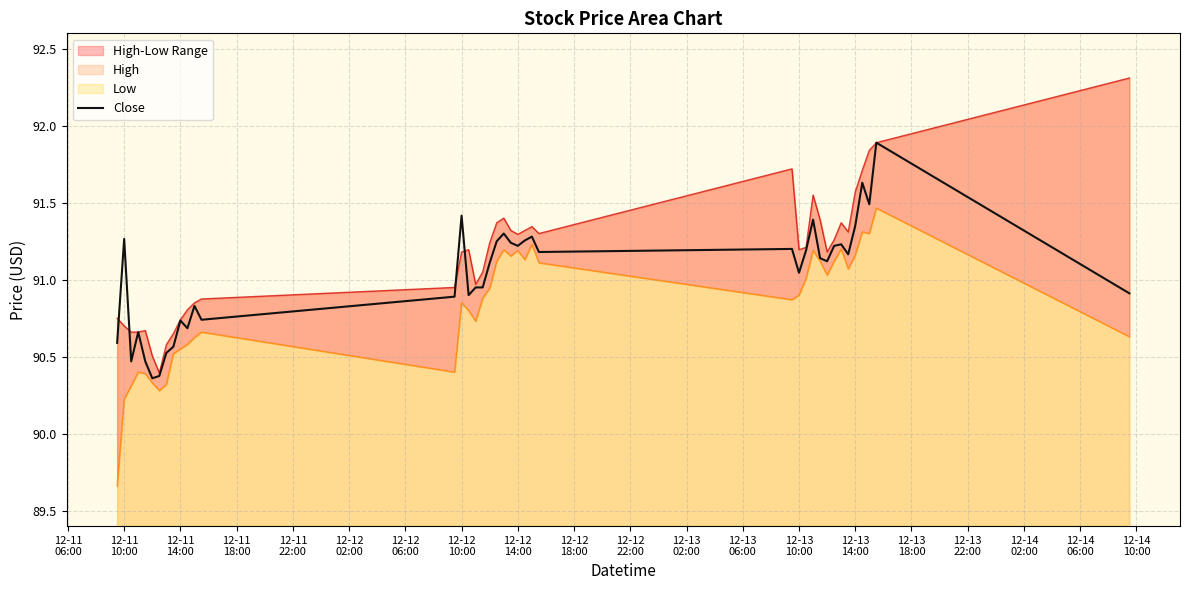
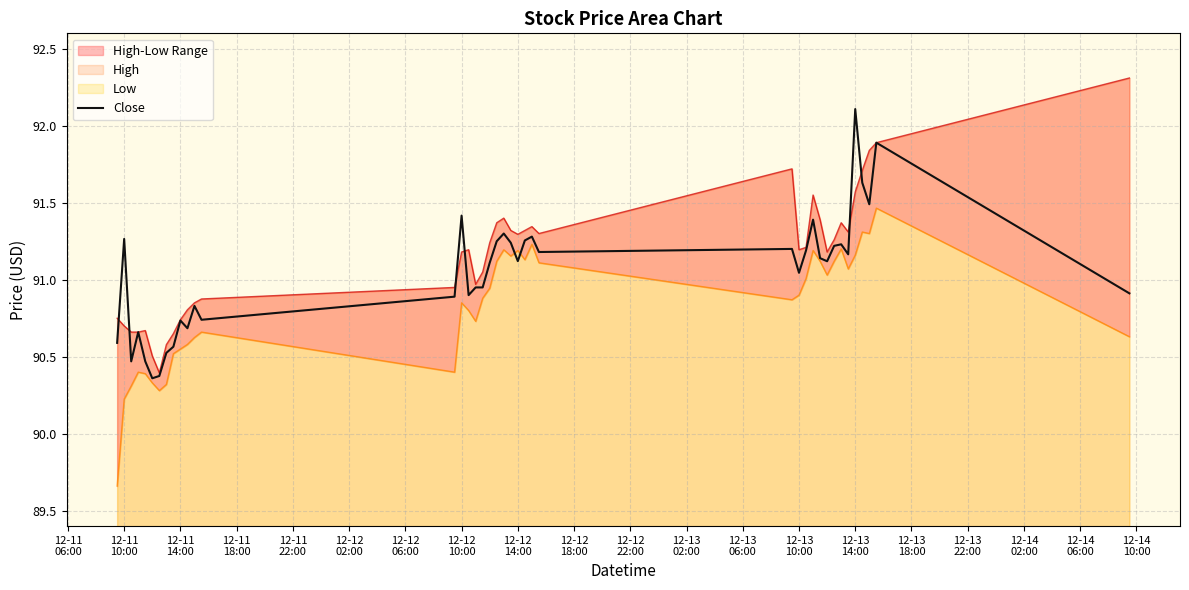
Close, 12-12 14:00: 91.22 -> 91.12
Close, 12-13 14:00: 91.35 -> 92.11
